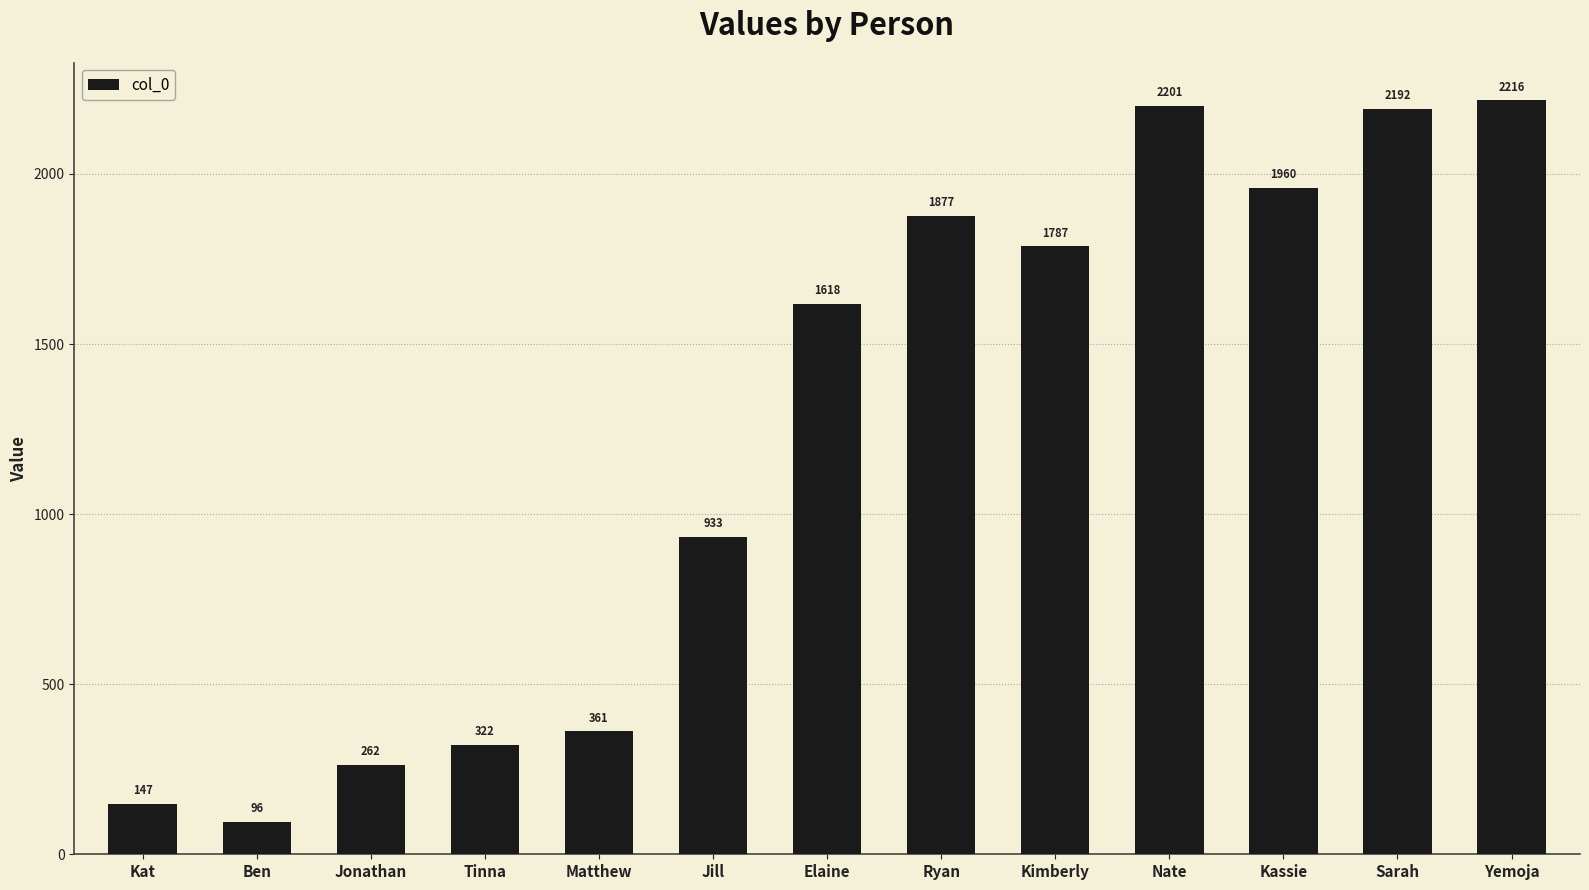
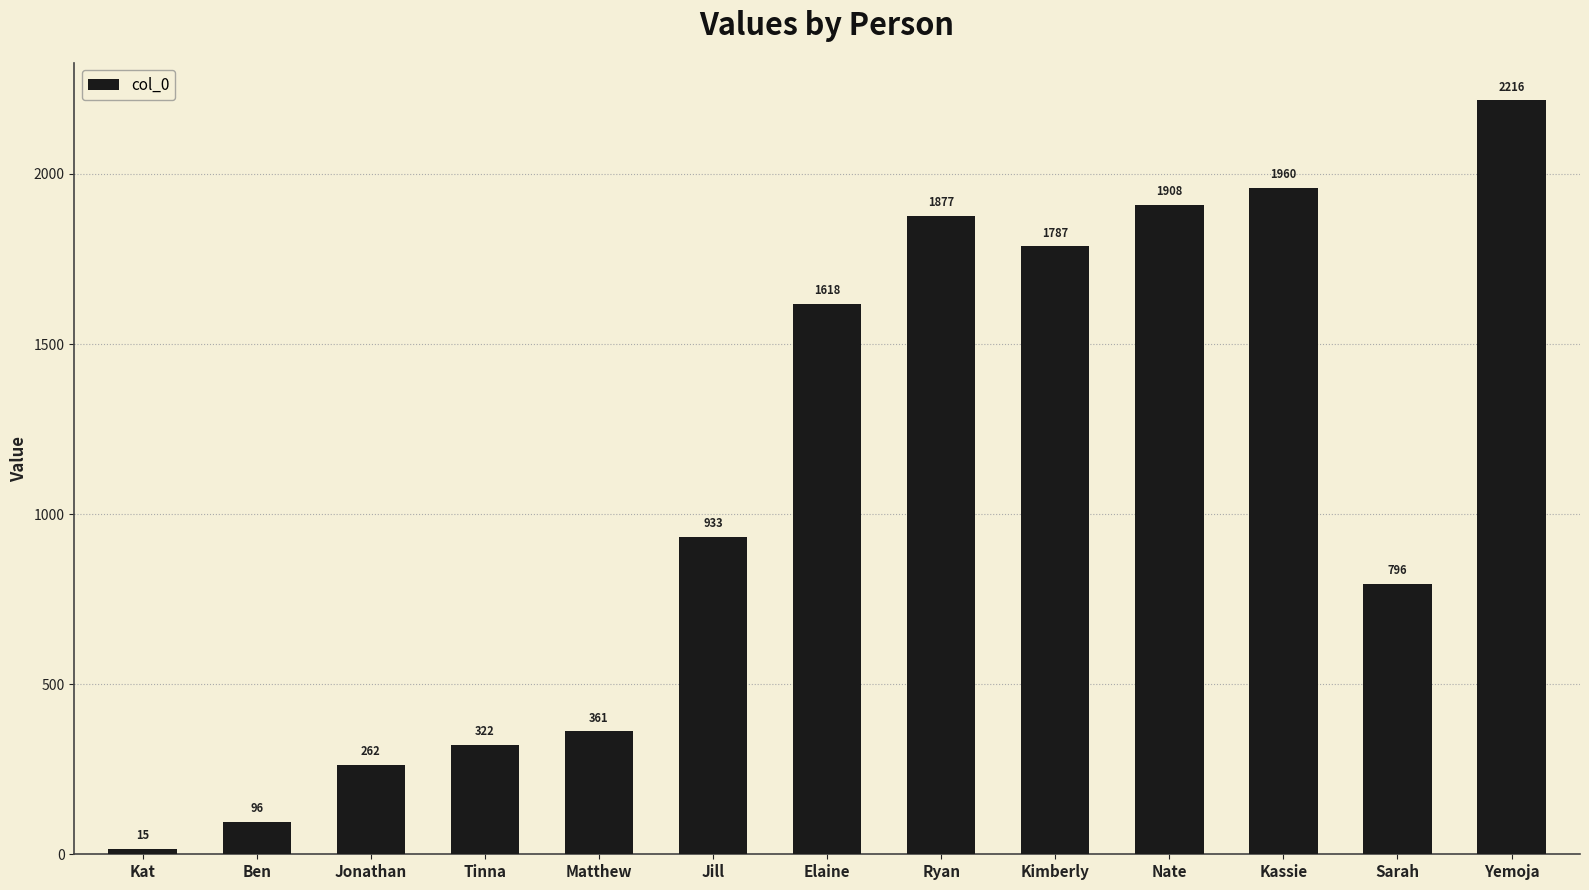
Kat: 147 -> 15
Nate: 2201 -> 1908
Sarah: 2192 -> 796
